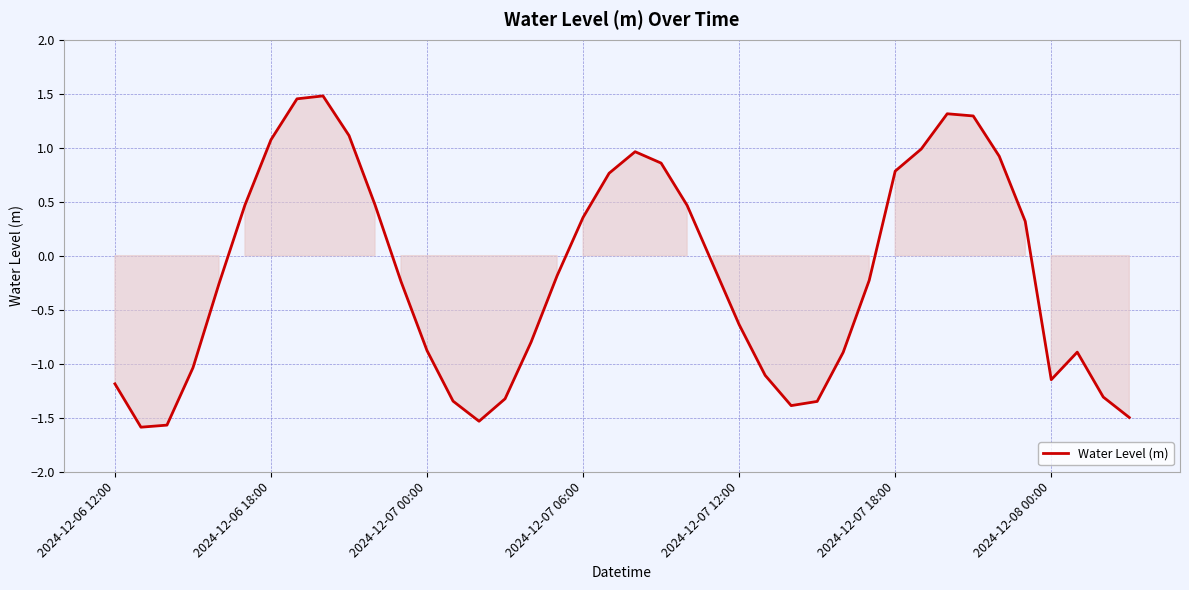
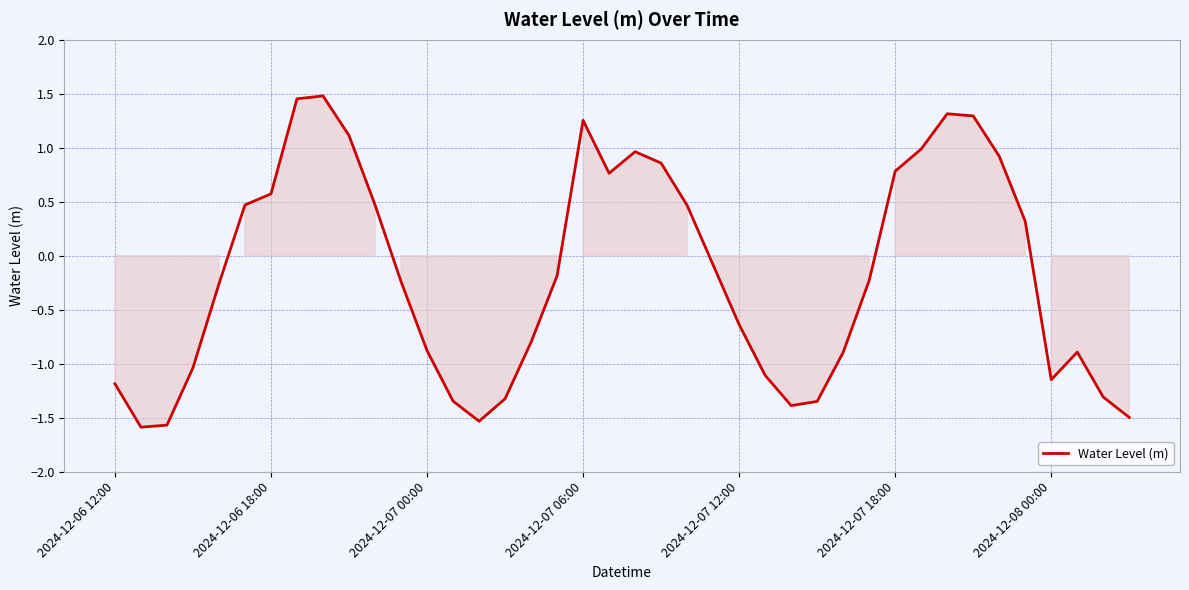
2024-12-06 18:00: 1.07 -> 0.57
2024-12-07 06:00: 0.35 -> 1.25
